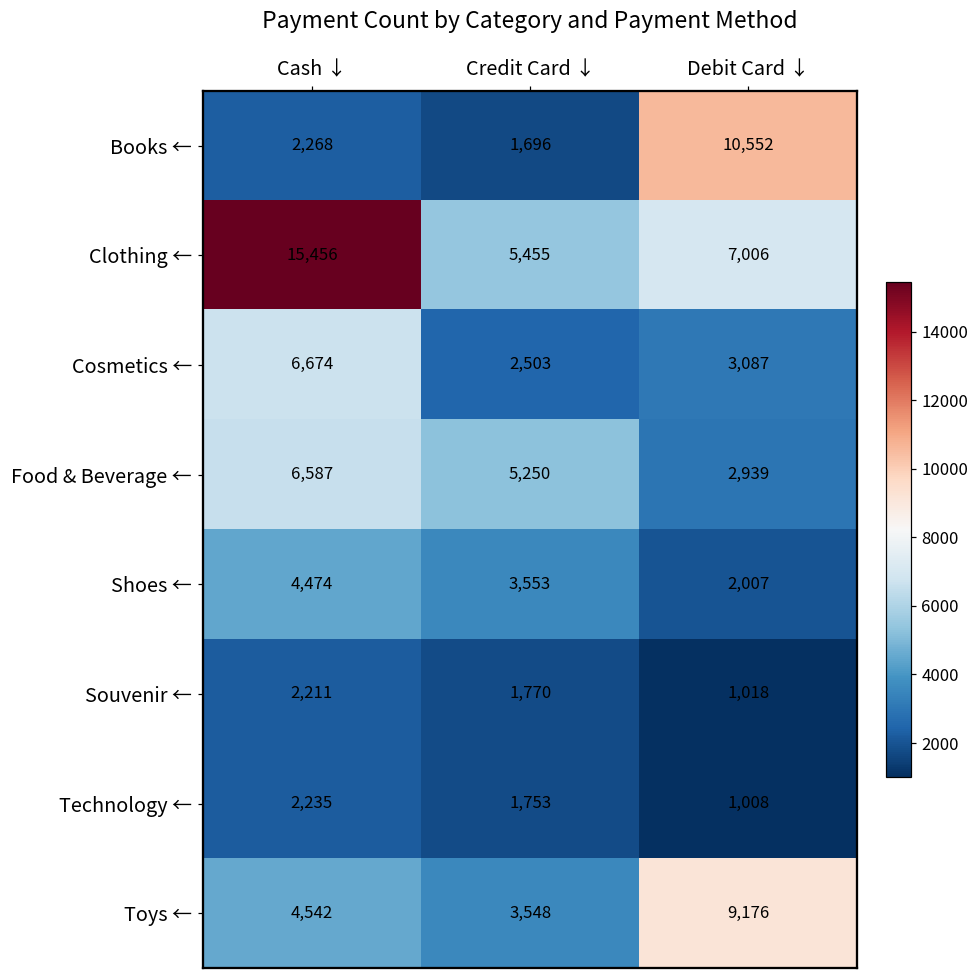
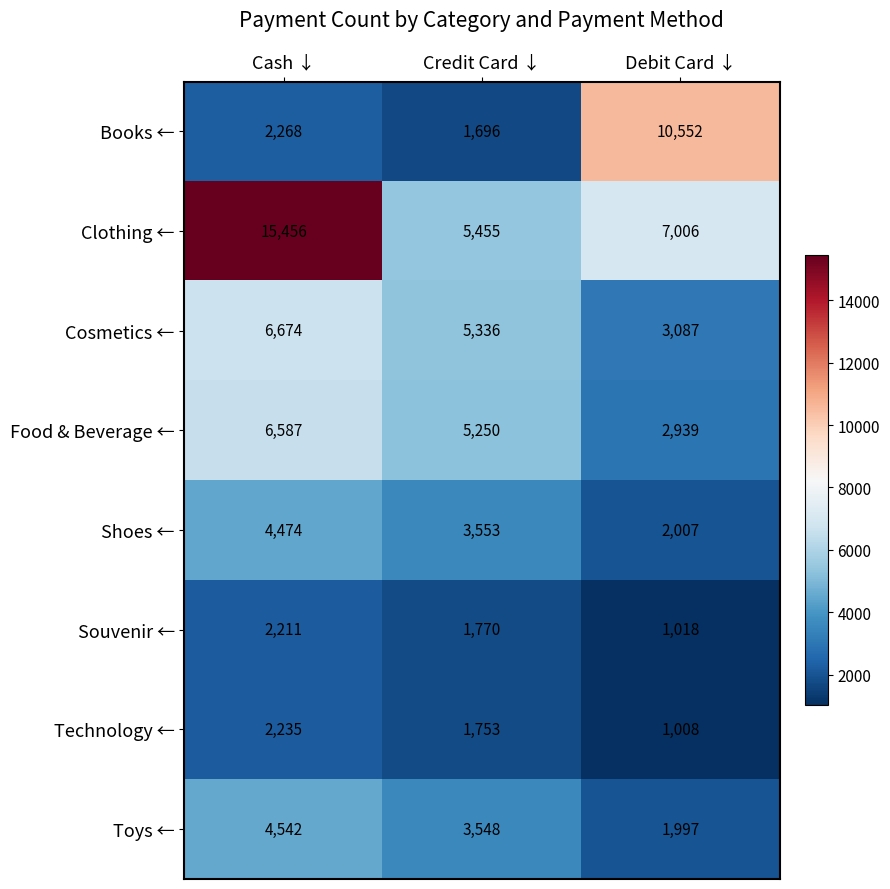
Cosmetics ←, Credit Card ↓: 2,503 -> 5,336
Toys ←, Debit Card ↓: 9,176 -> 1,997
